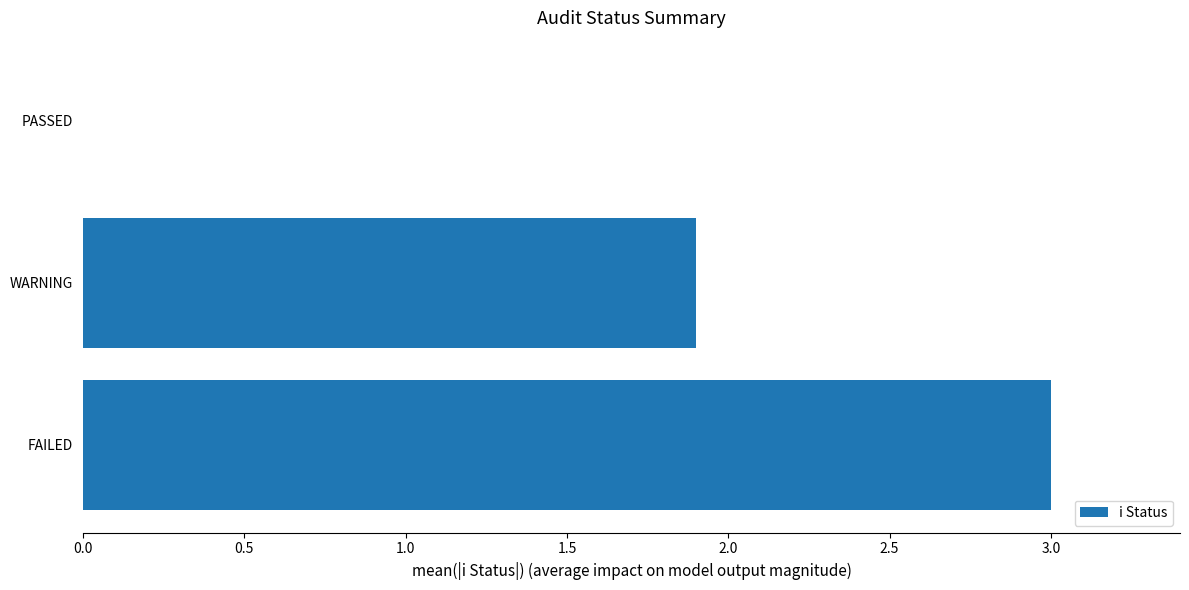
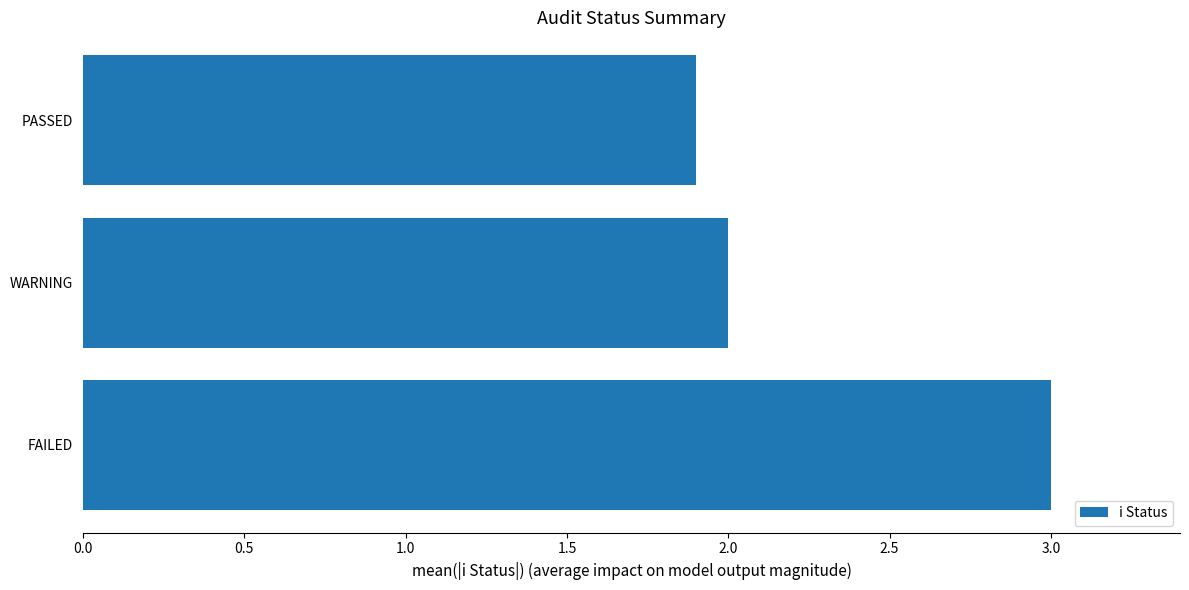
PASSED: 0.0 -> 1.9
WARNING: 1.9 -> 2.0
